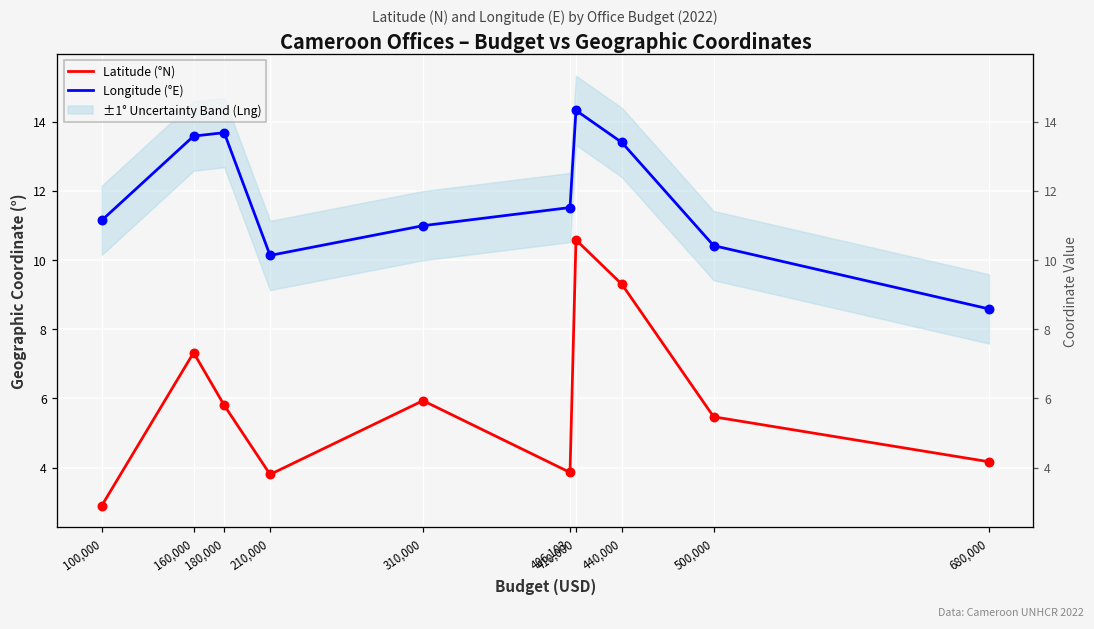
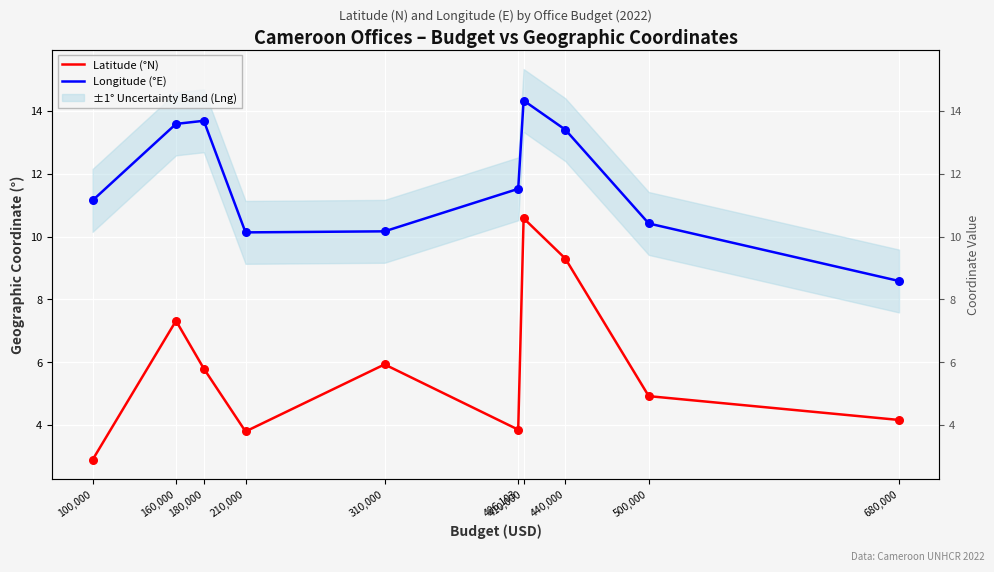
Longitude (°E), 310,000: 11.0 -> 10.2
Latitude (°N), 500,000: 5.5 -> 4.9
